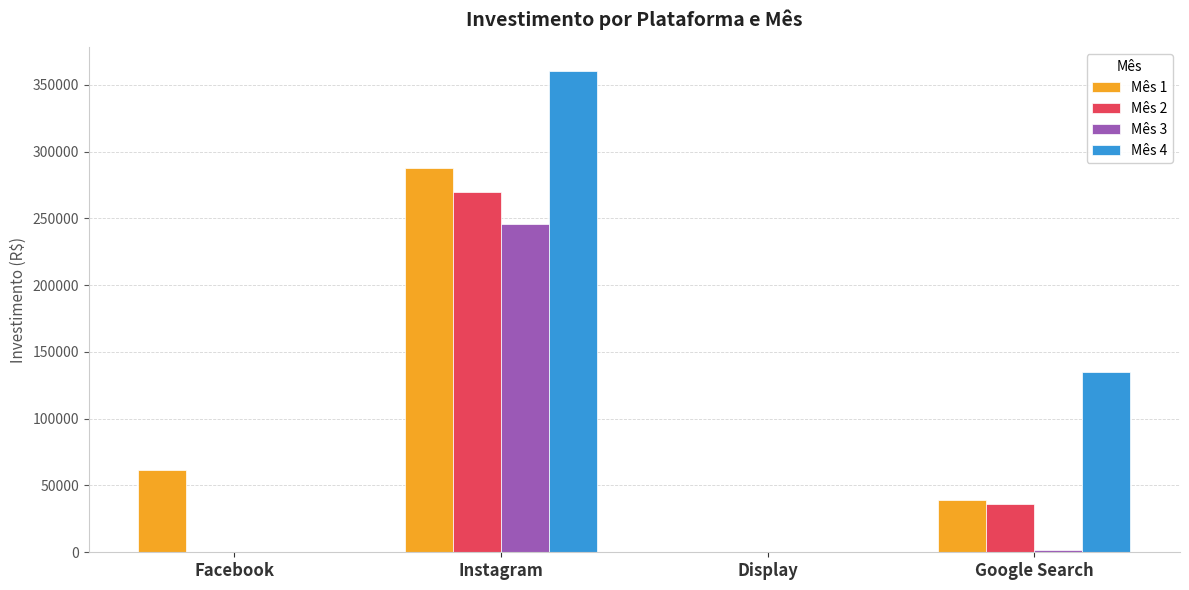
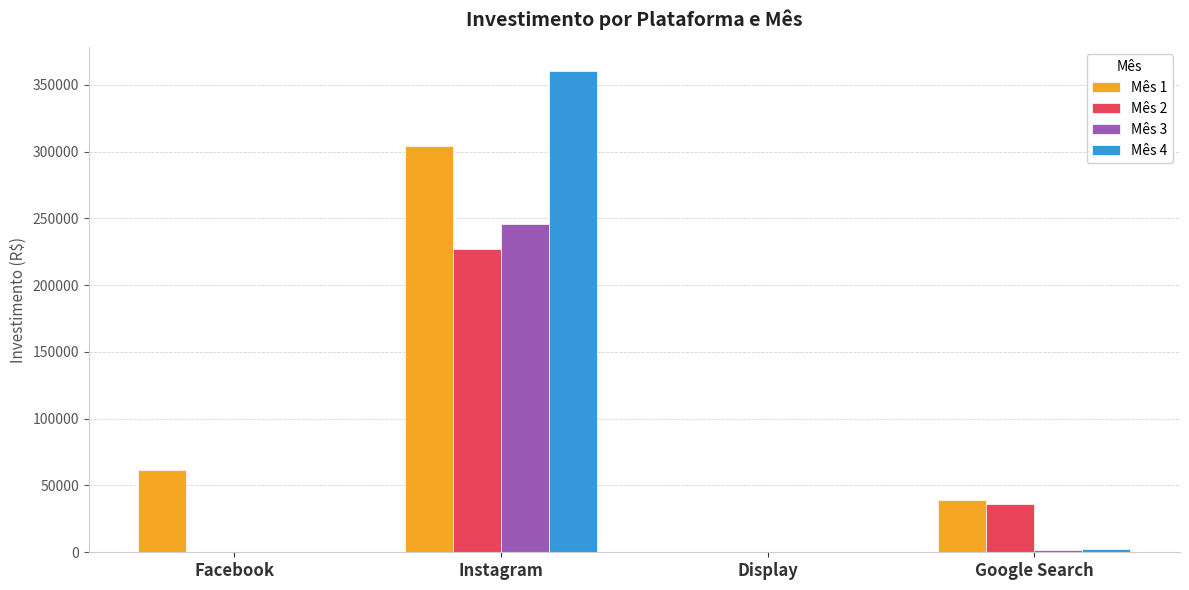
Mês 1, Instagram: 288000 -> 304000
Mês 2, Instagram: 270000 -> 227000
Mês 4, Google Search: 135000 -> 2000
